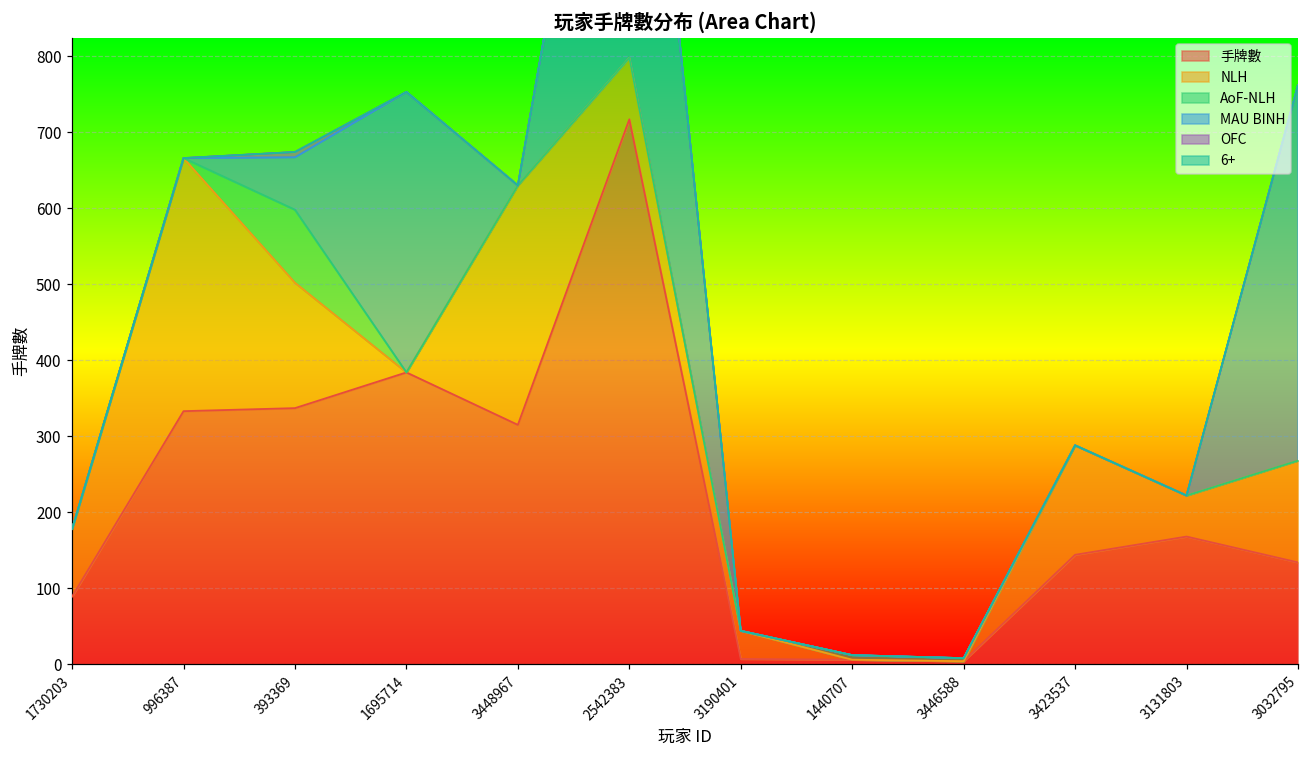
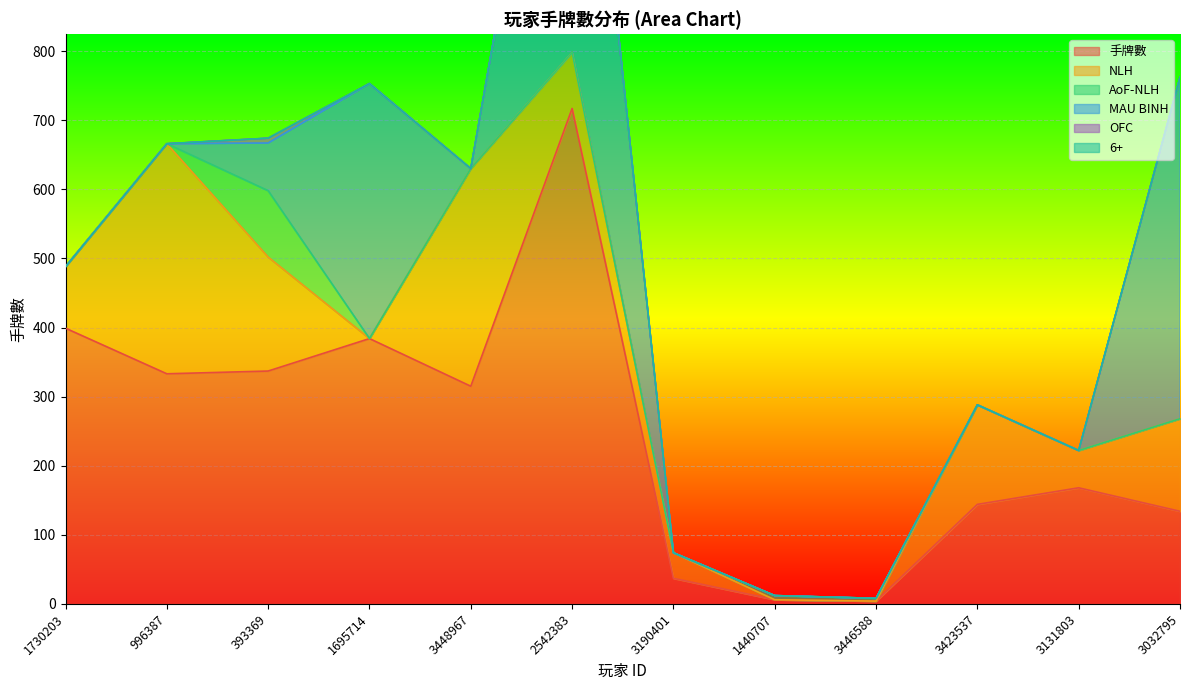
手牌數, 1730203: 90 -> 400
手牌數, 3190401: 10 -> 40
